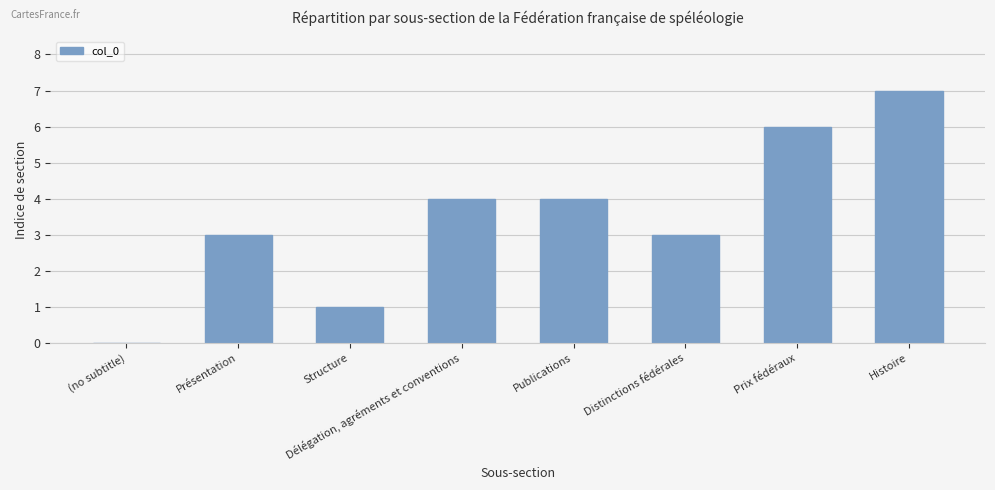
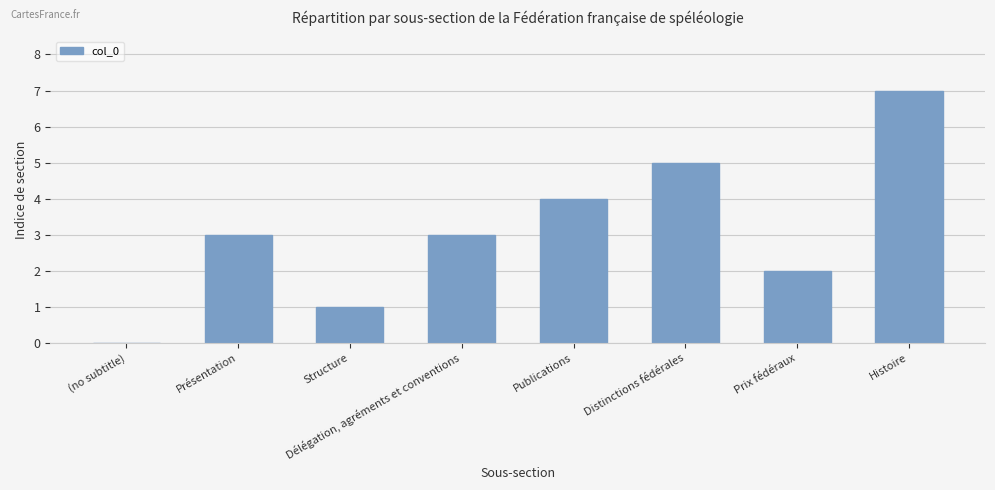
Délégation, agréments et conventions: 4 -> 3
Distinctions fédérales: 3 -> 5
Prix fédéraux: 6 -> 2
